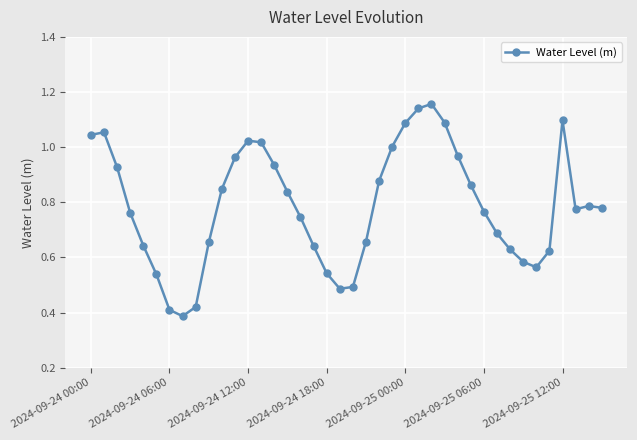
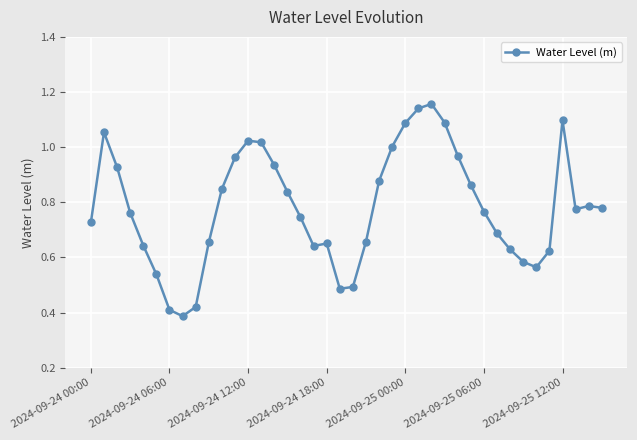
2024-09-24 00:00: 1.04 -> 0.73
2024-09-24 18:00: 0.54 -> 0.65
